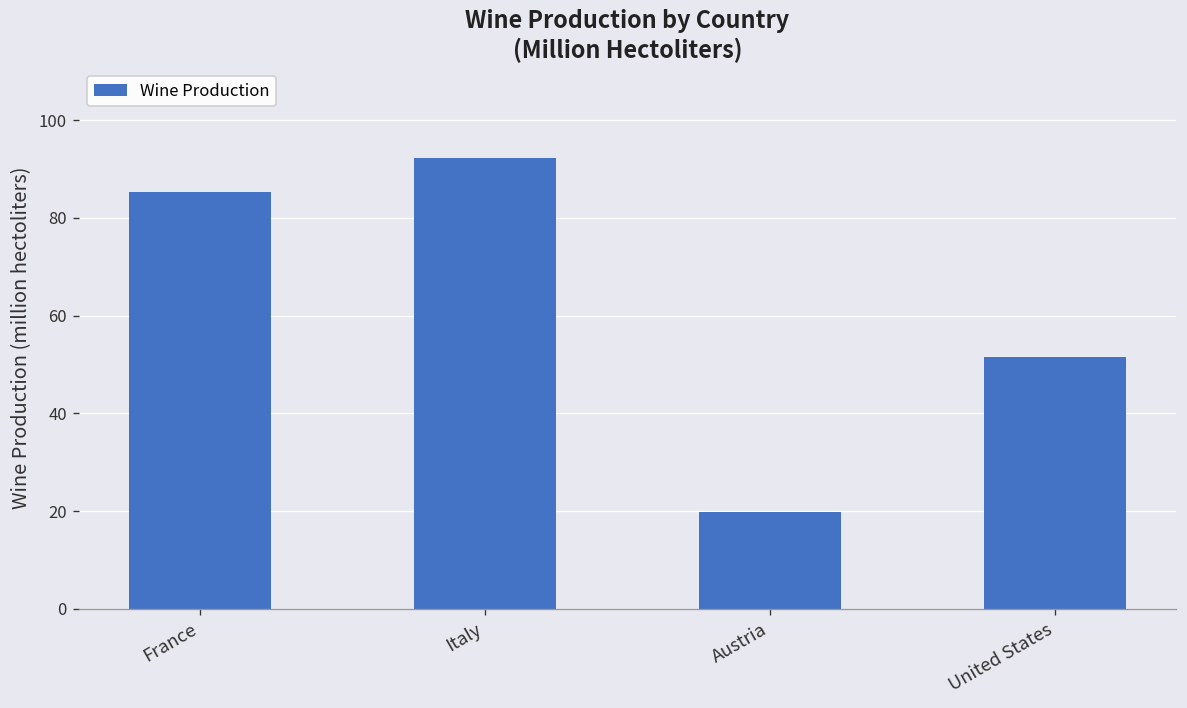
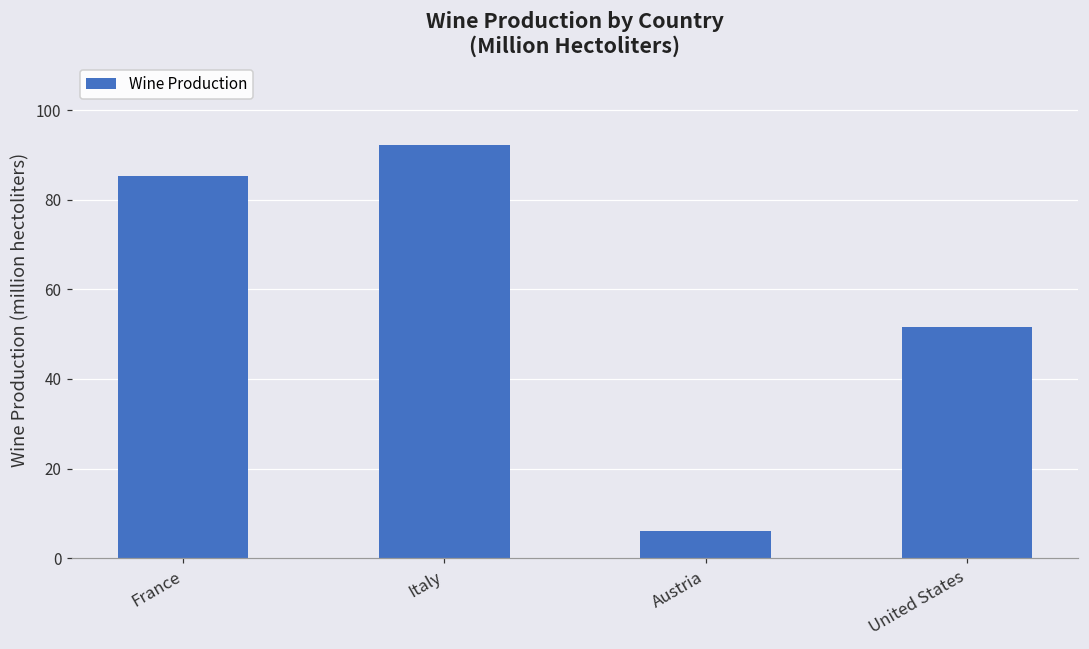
Austria: 20 -> 6
